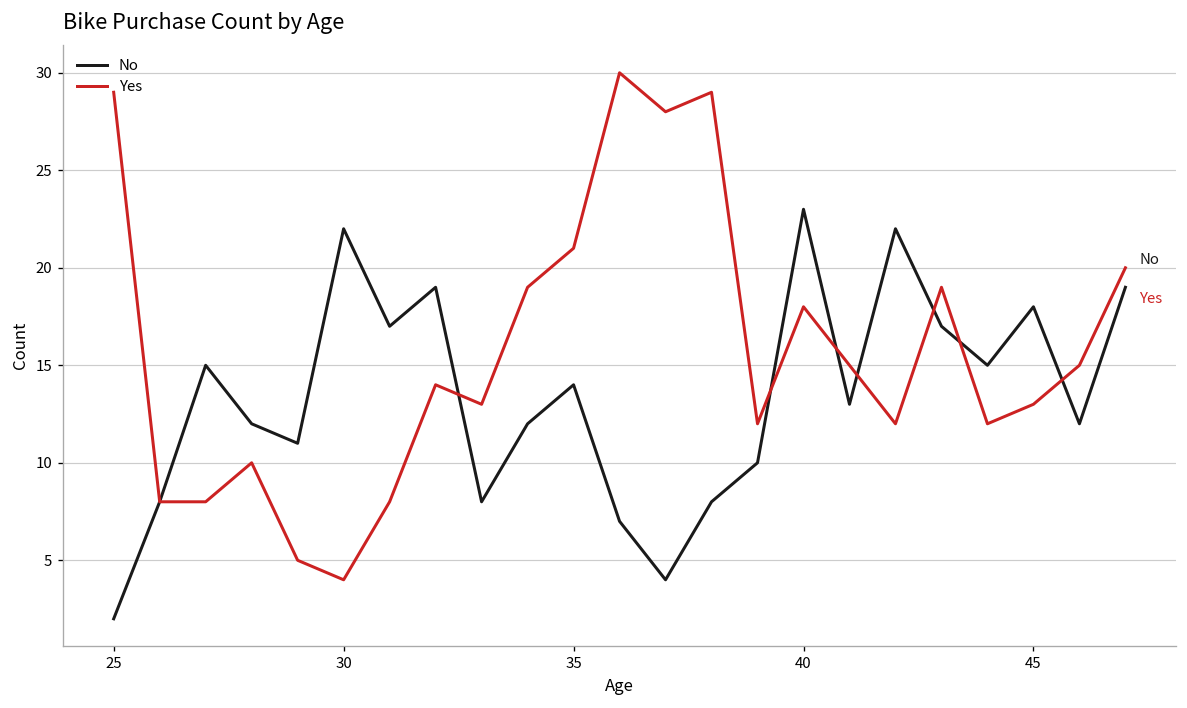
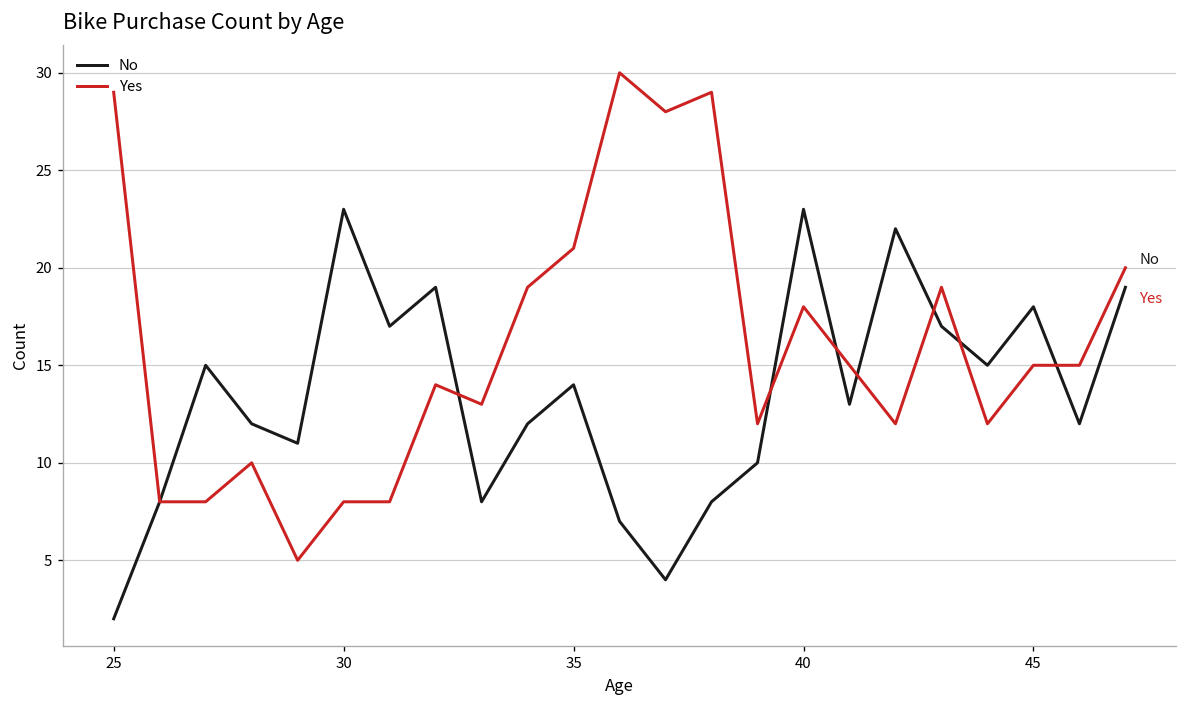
No, 30: 22 -> 23
Yes, 30: 4 -> 8
Yes, 45: 13 -> 15
